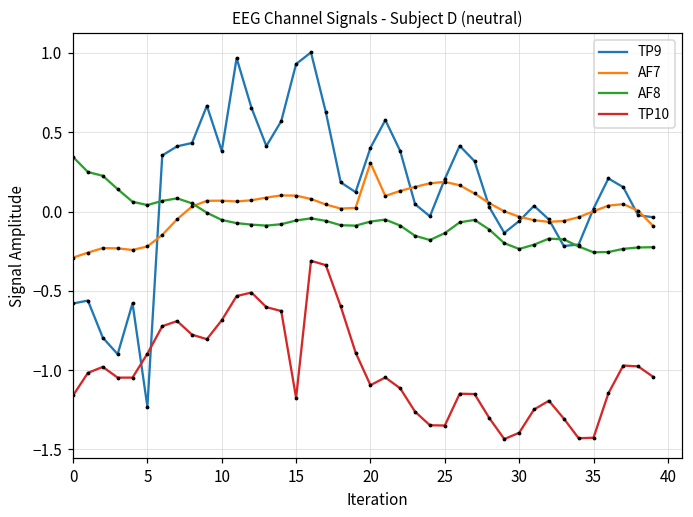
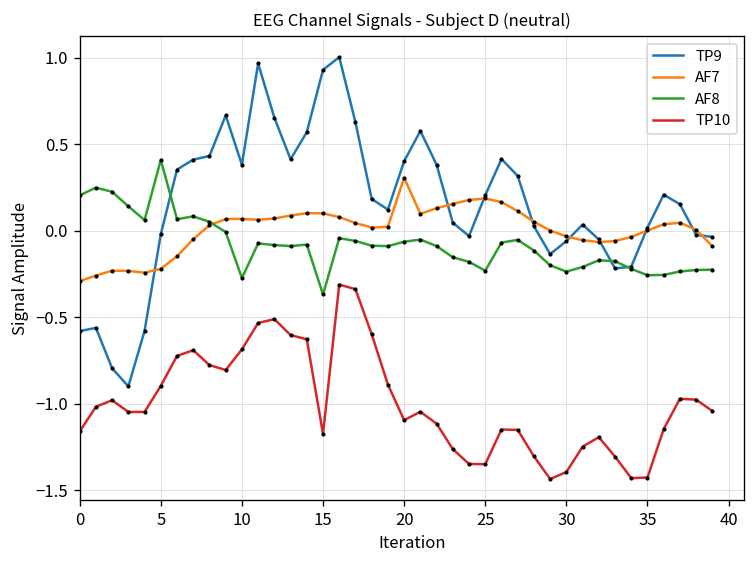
AF8, 0: 0.34 -> 0.20
TP9, 5: -1.23 -> -0.02
AF8, 5: 0.04 -> 0.41
AF8, 10: -0.05 -> -0.27
AF8, 15: -0.06 -> -0.37
AF8, 25: -0.14 -> -0.23
